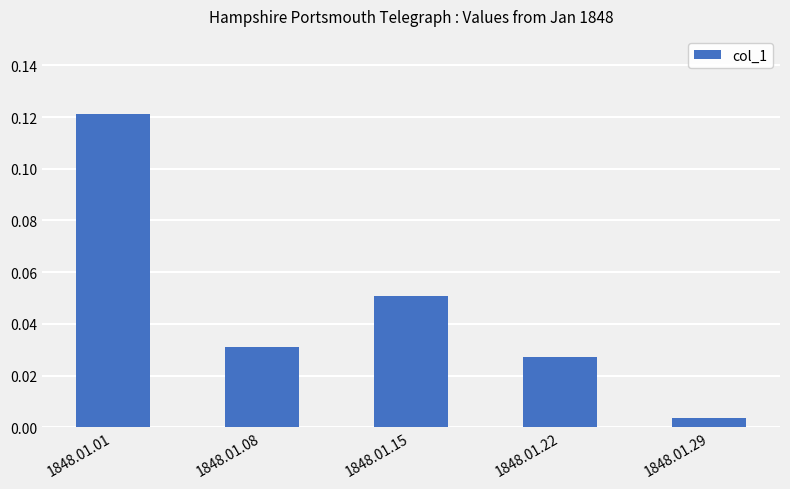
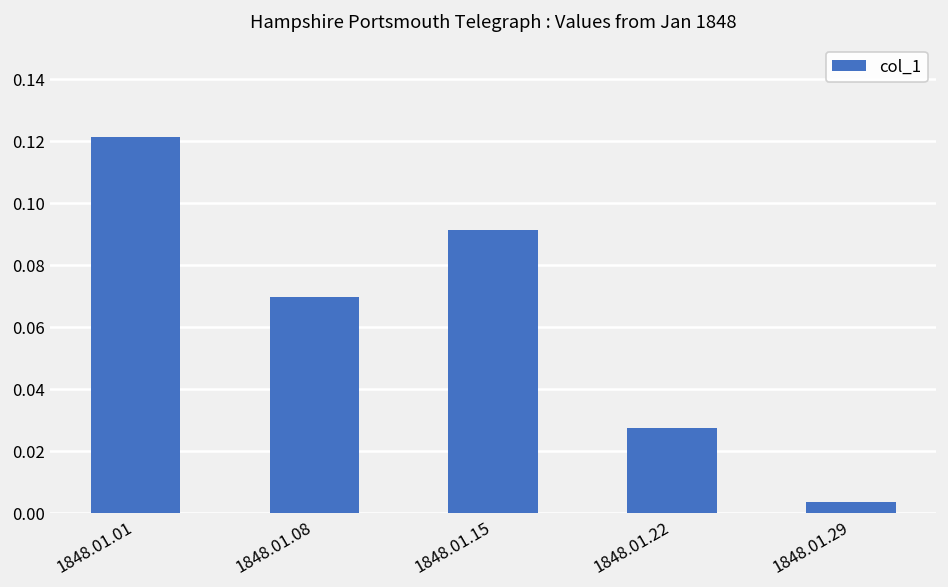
1848.01.08: 0.031 -> 0.069
1848.01.15: 0.051 -> 0.091
